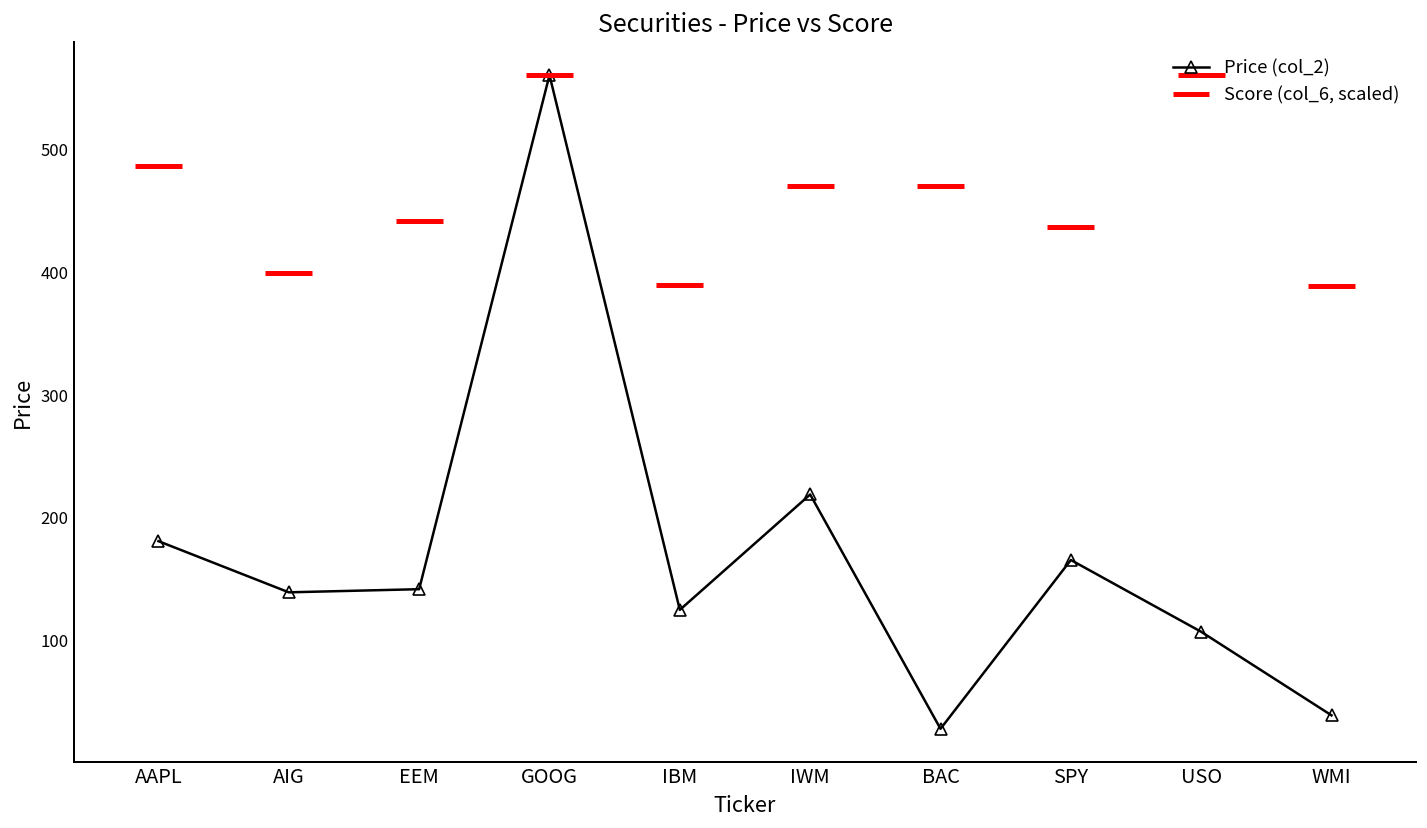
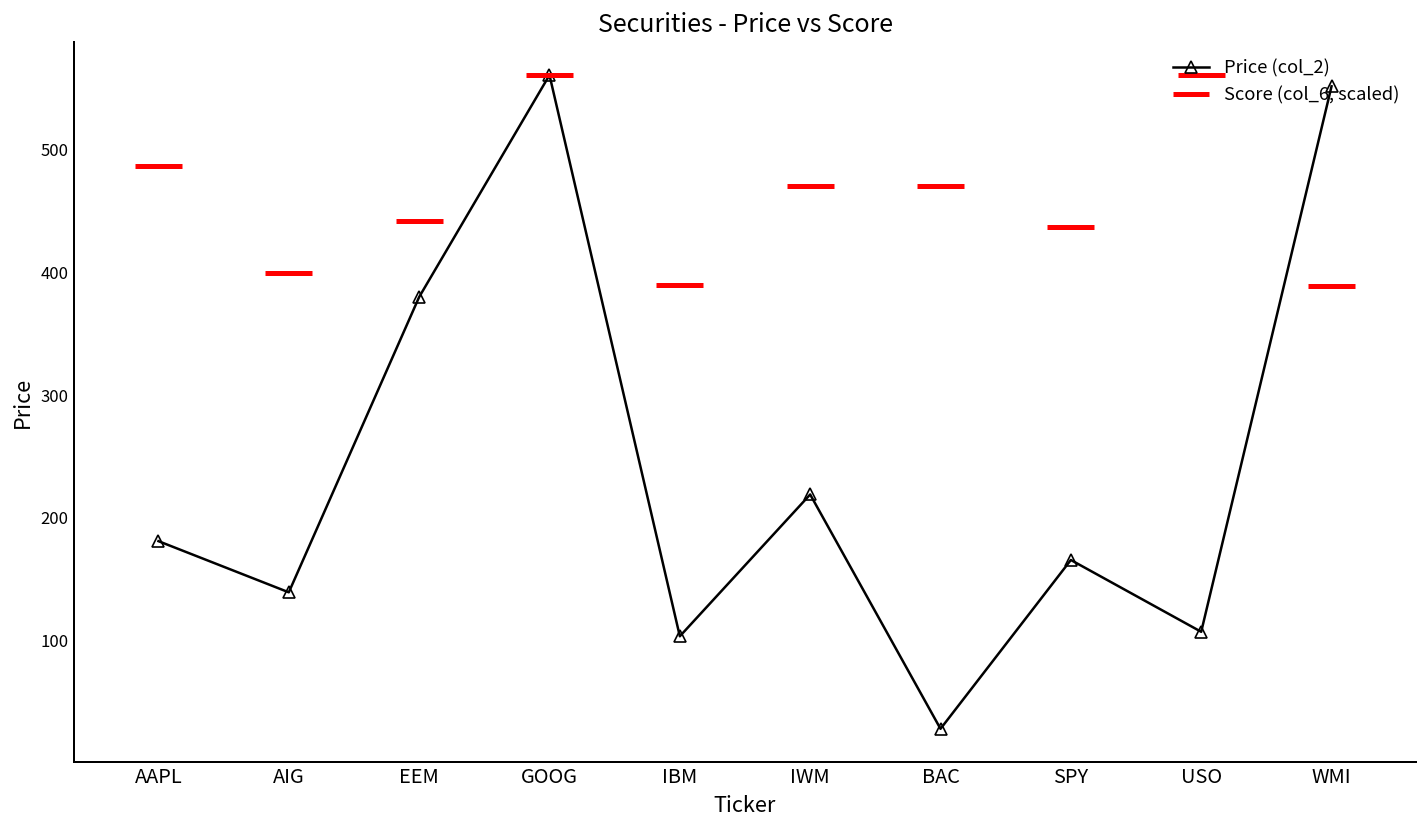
EEM: 142 -> 380
IBM: 125 -> 104
WMI: 39 -> 551
